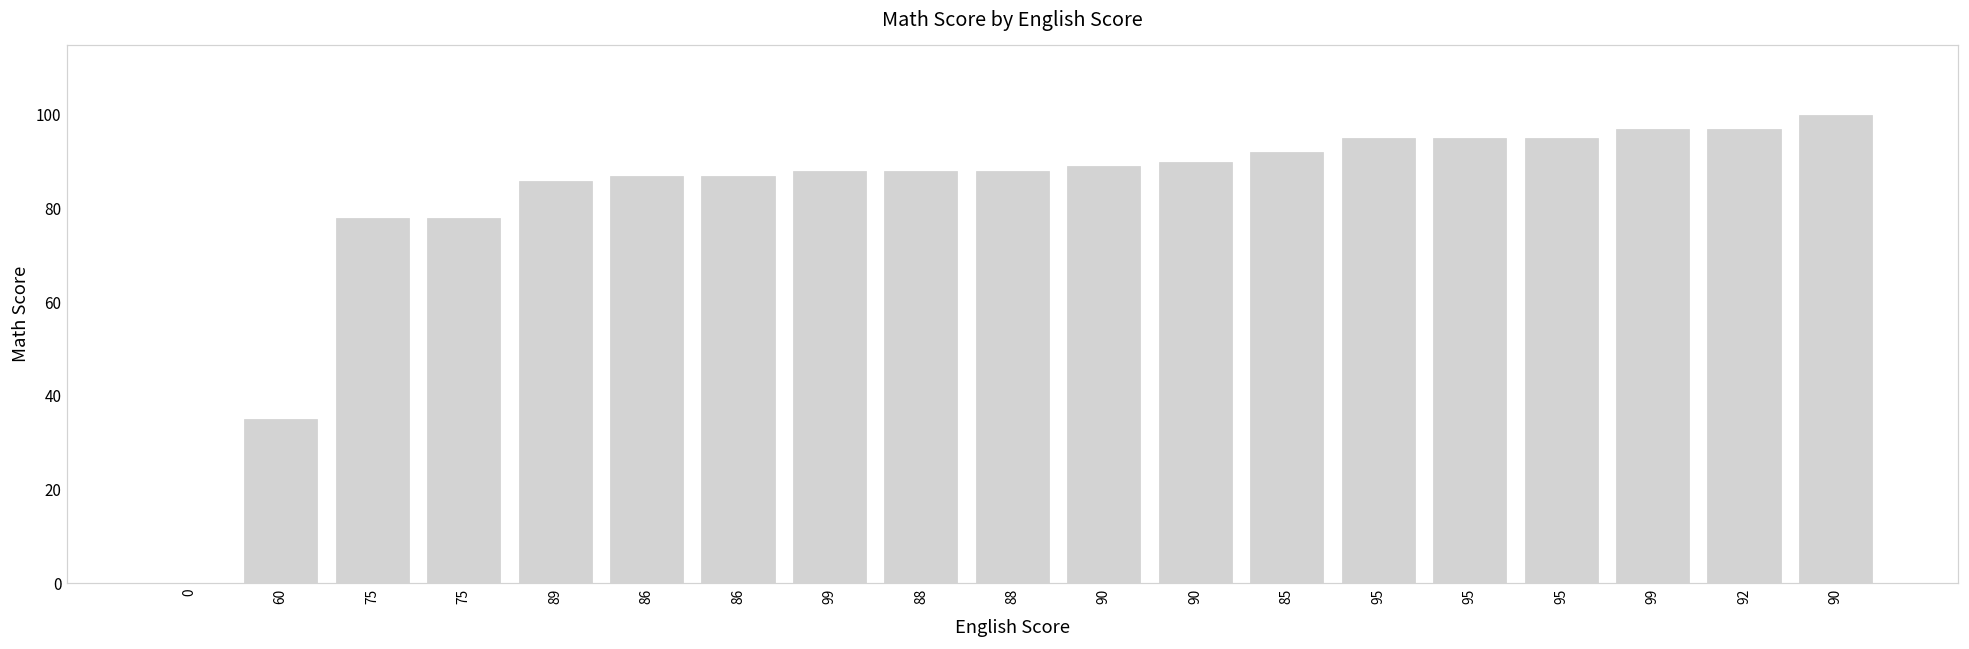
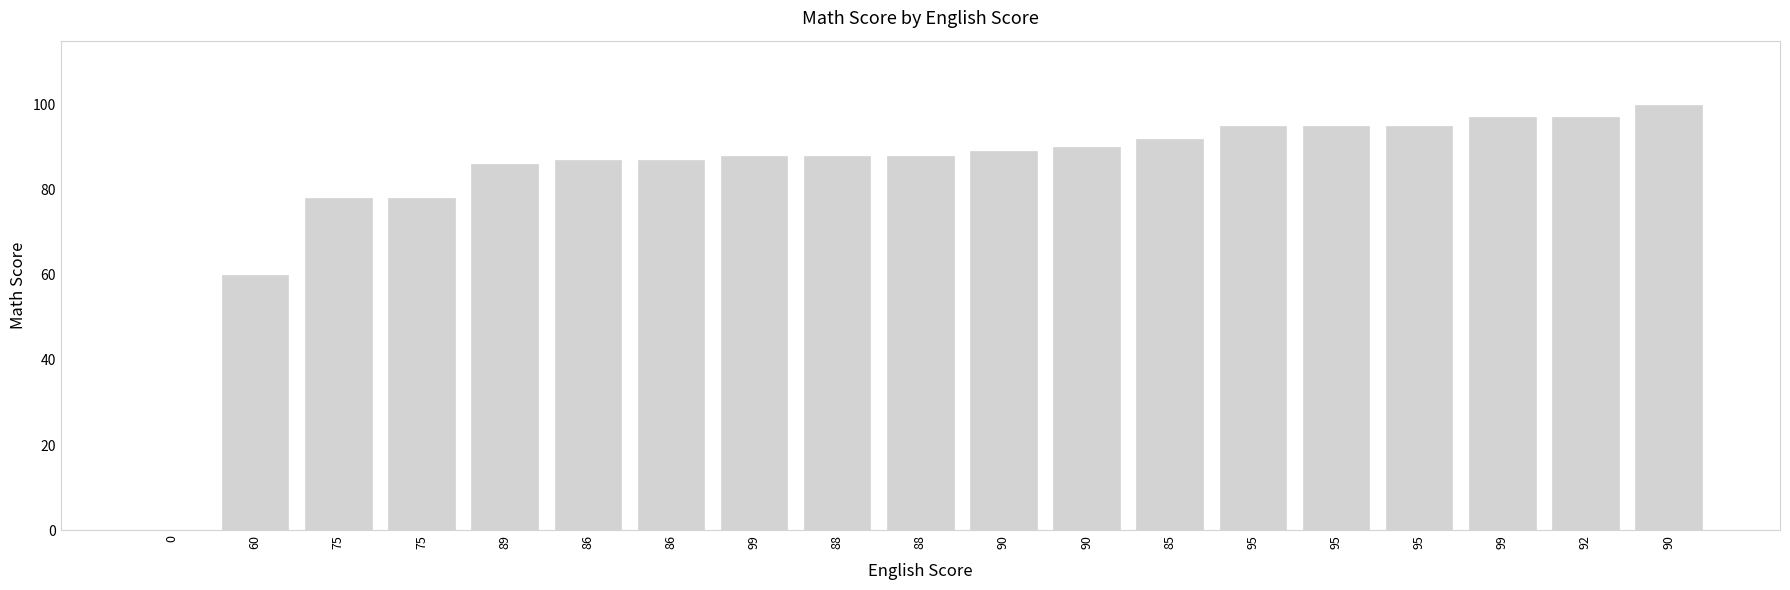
60: 35 -> 60
